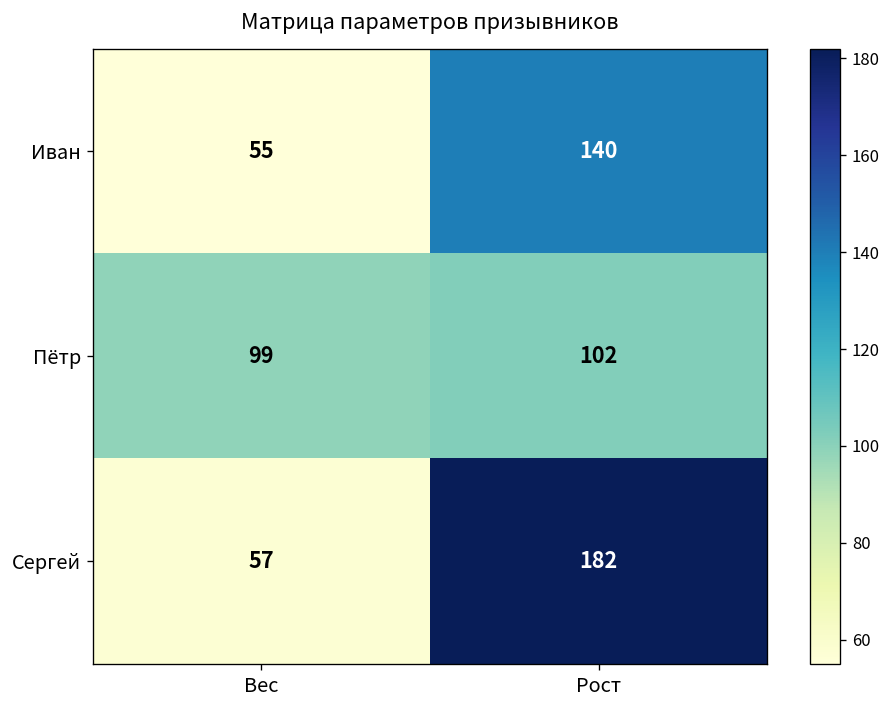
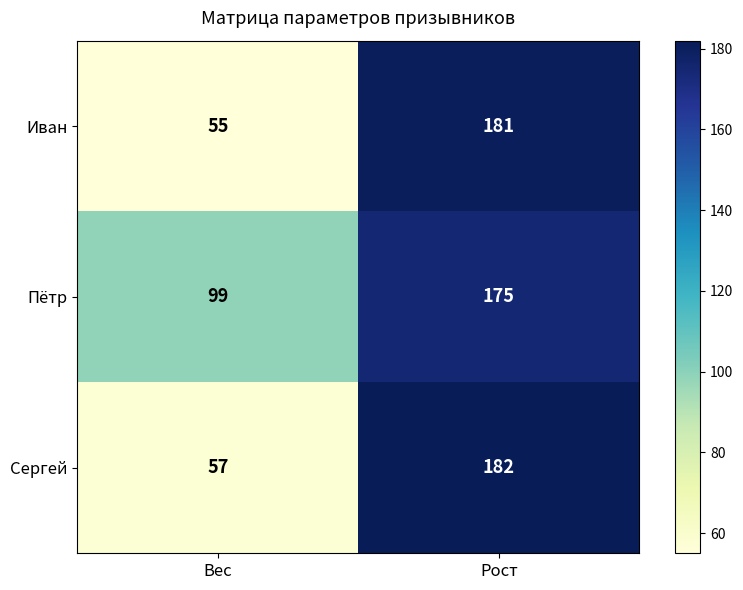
Иван, Рост: 140 -> 181
Пётр, Рост: 102 -> 175
